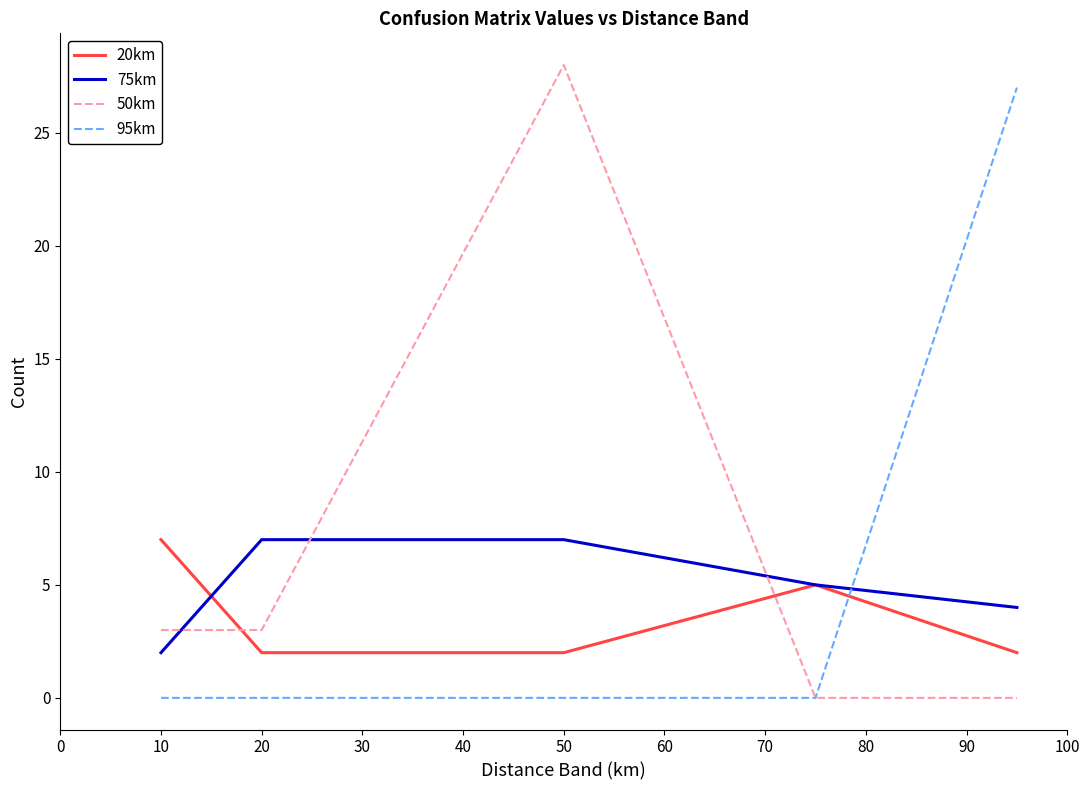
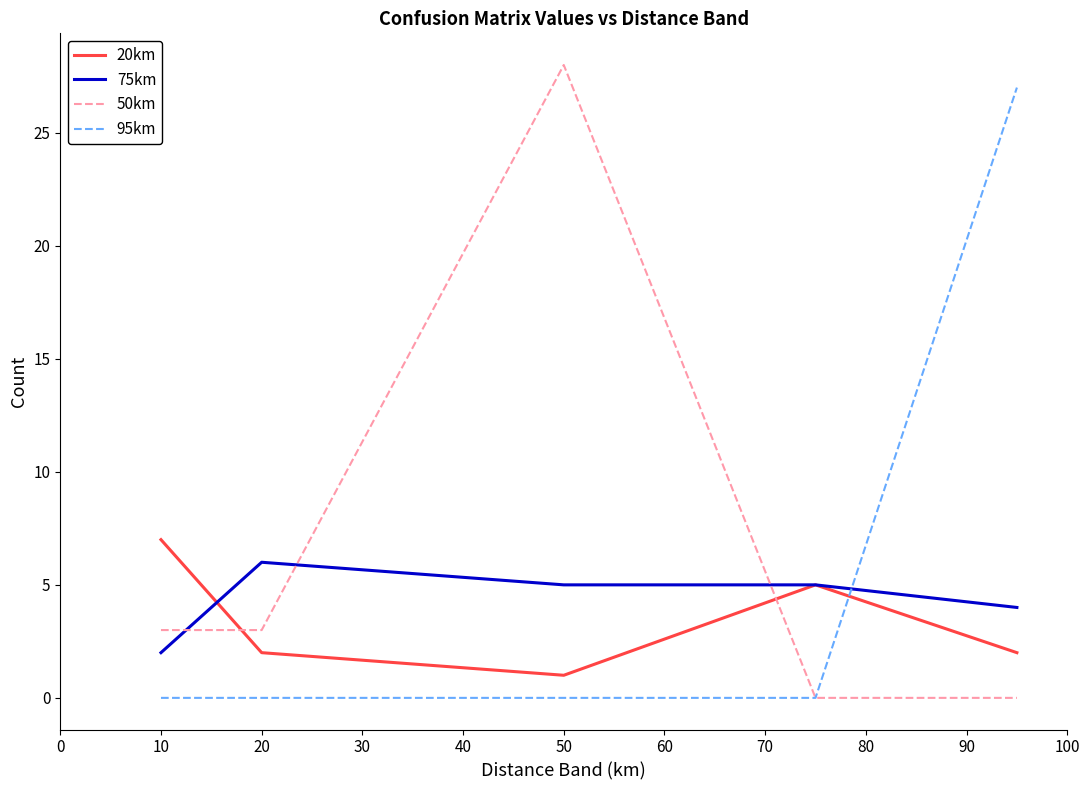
75km, 20: 7 -> 6
20km, 50: 2 -> 1
75km, 50: 7 -> 5
